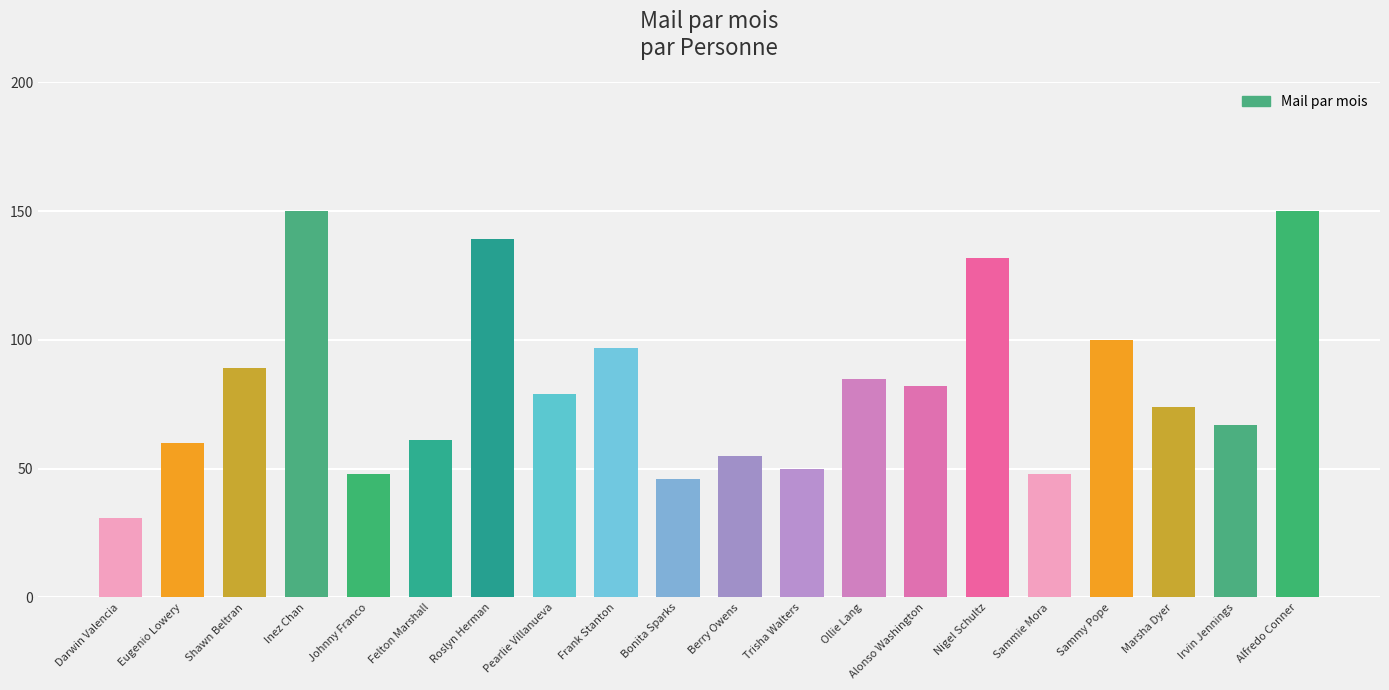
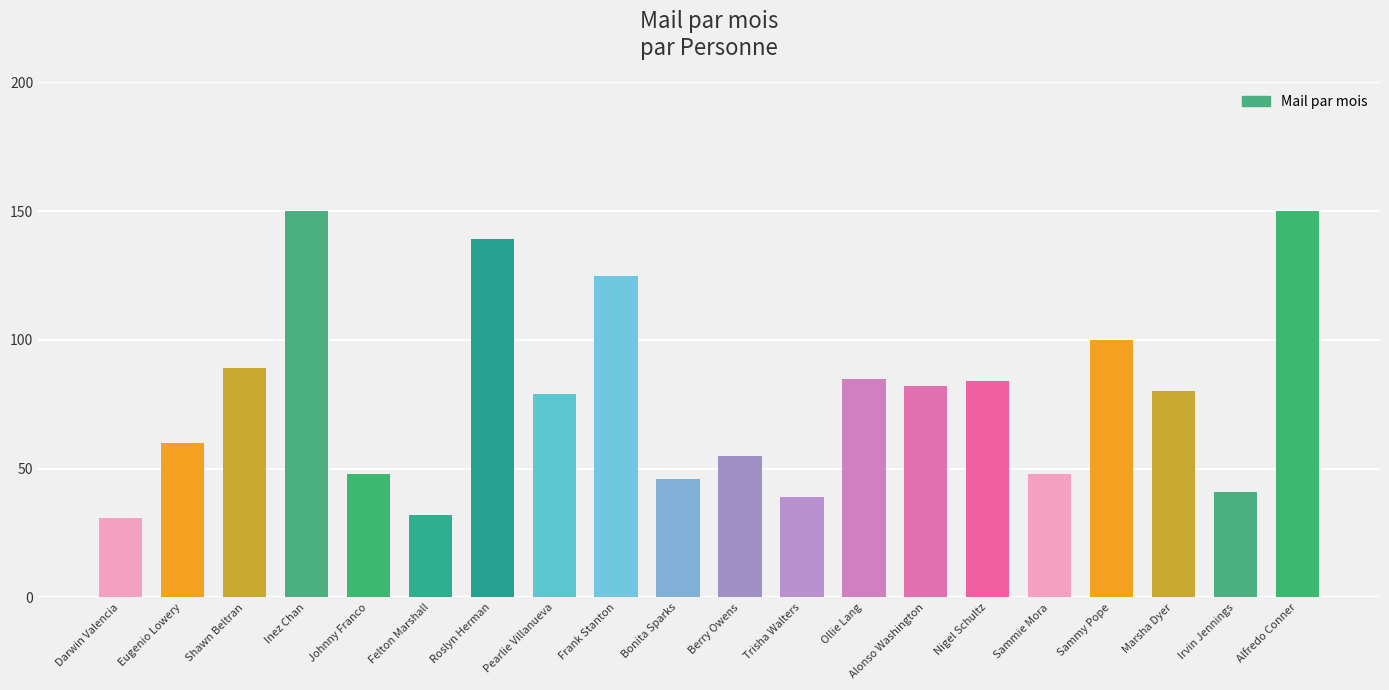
Felton Marshall: 61 -> 32
Frank Stanton: 97 -> 125
Trisha Walters: 50 -> 39
Nigel Schultz: 132 -> 84
Marsha Dyer: 74 -> 80
Irvin Jennings: 67 -> 41
